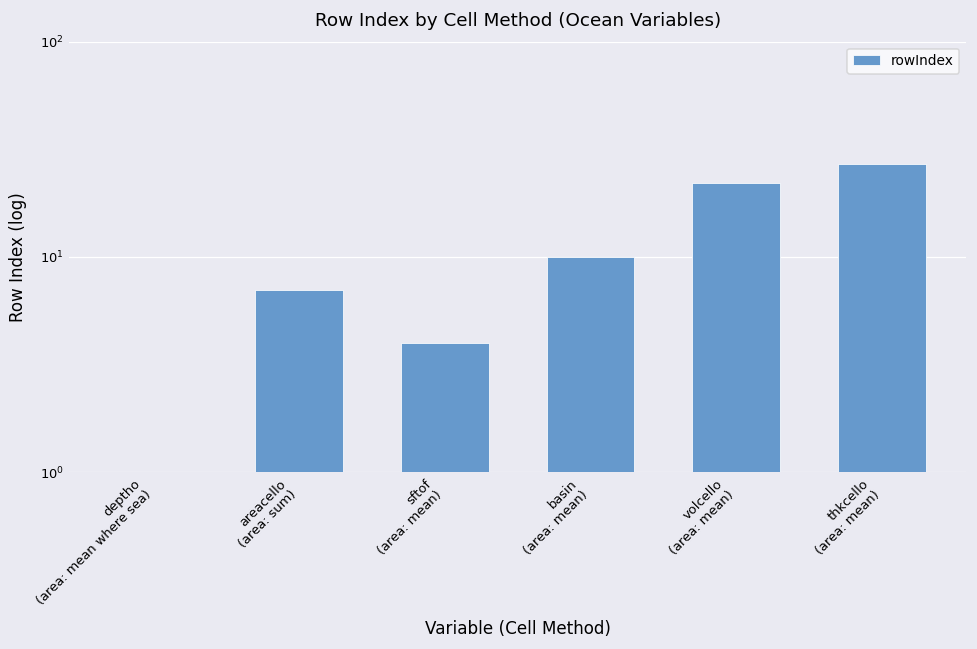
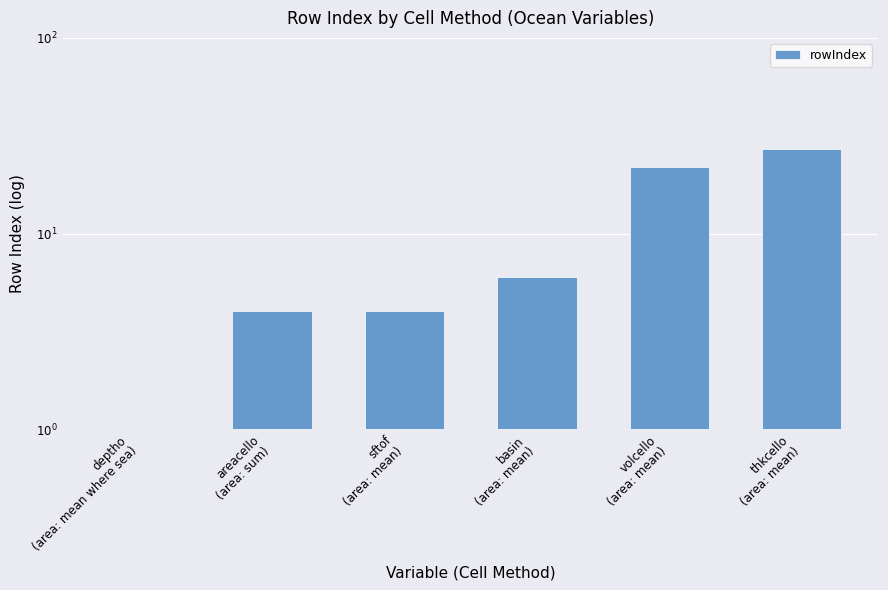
areacello (area: sum): 7 -> 4
basin (area: mean): 10 -> 6
